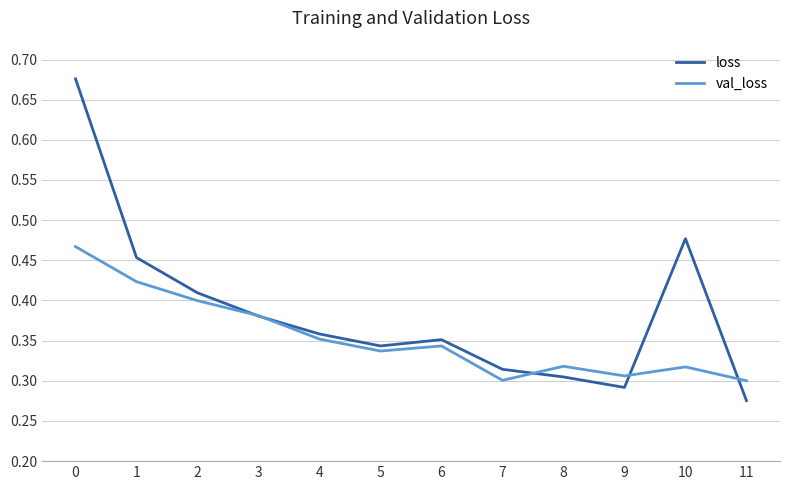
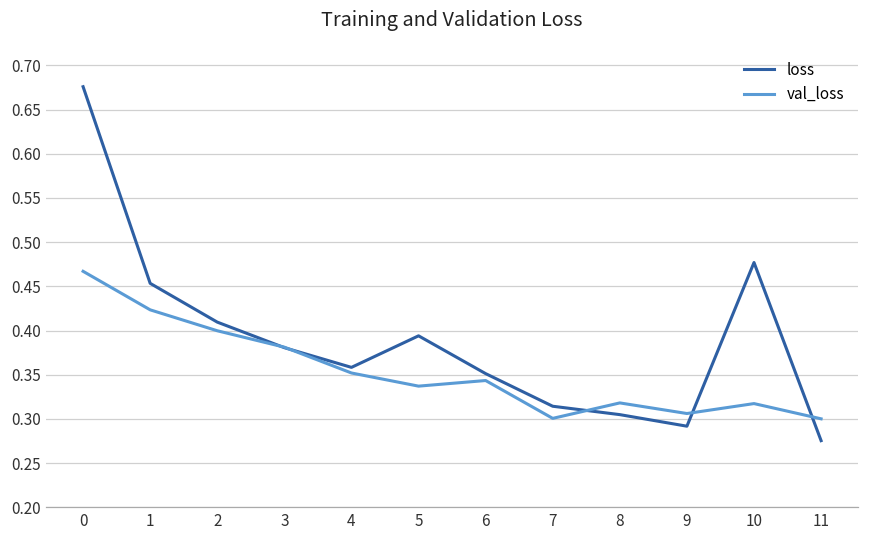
loss, 5: 0.34 -> 0.39
